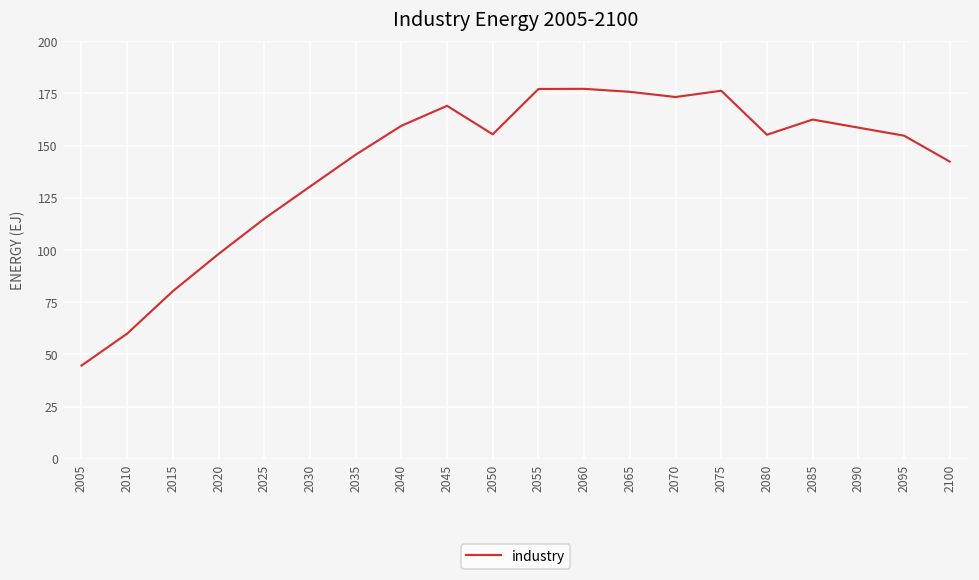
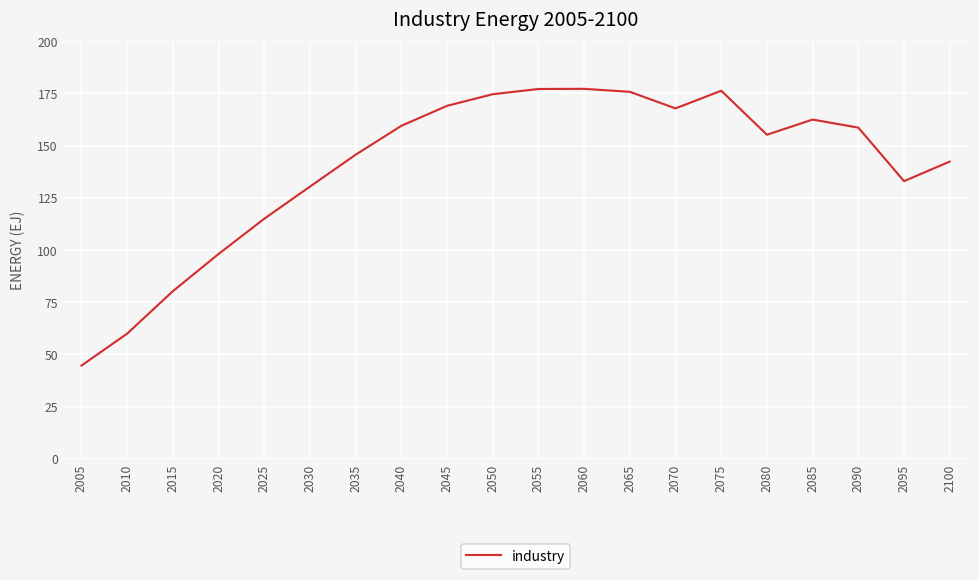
2050: 155 -> 175
2070: 173 -> 168
2095: 155 -> 133
